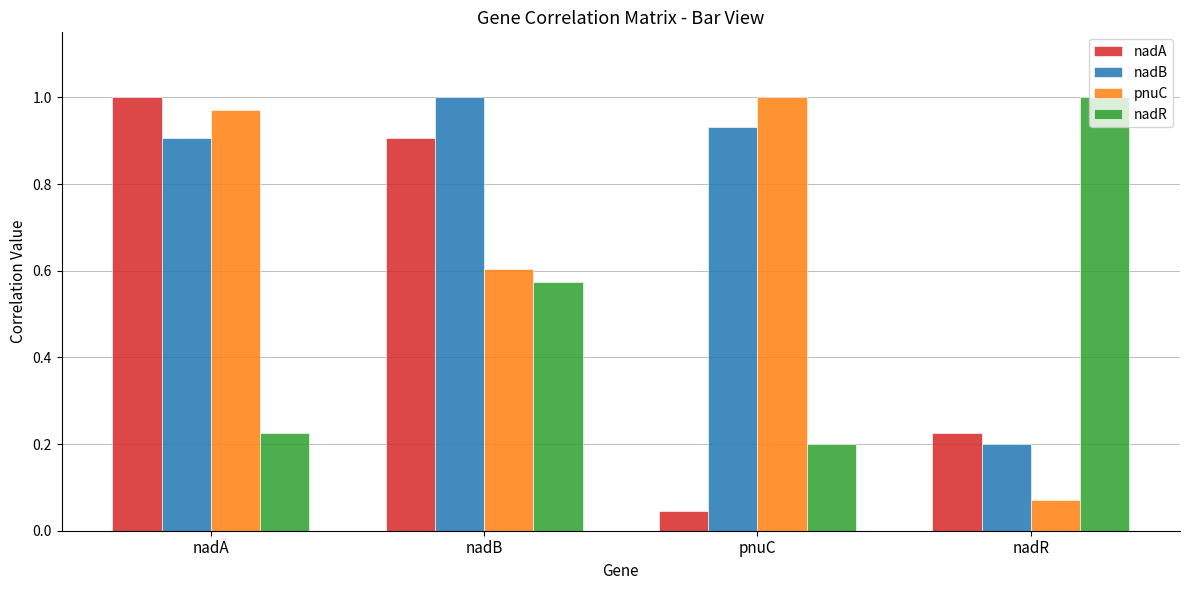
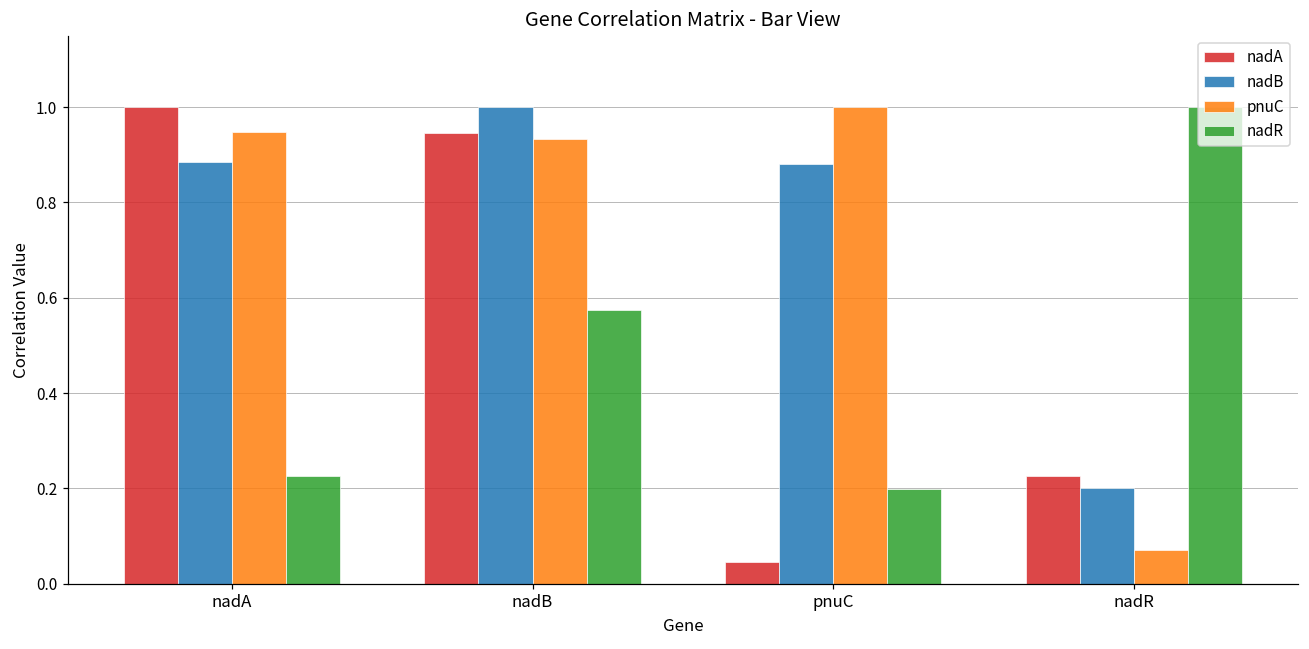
nadB, nadA: 0.91 -> 0.89
pnuC, nadA: 0.97 -> 0.95
nadA, nadB: 0.91 -> 0.95
pnuC, nadB: 0.60 -> 0.93
nadB, pnuC: 0.93 -> 0.88
